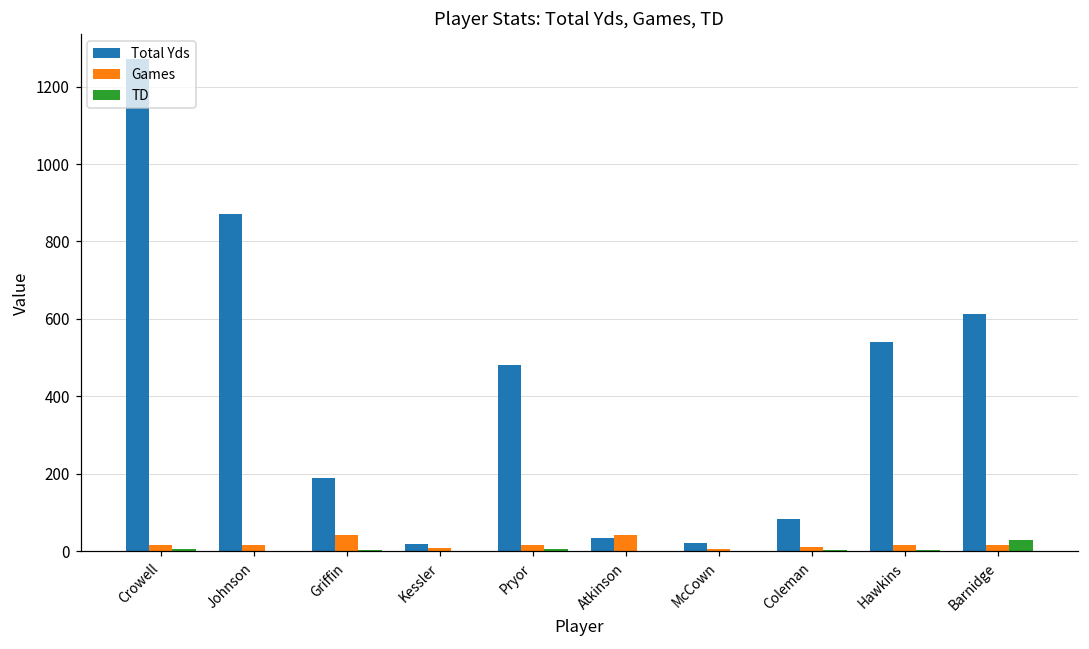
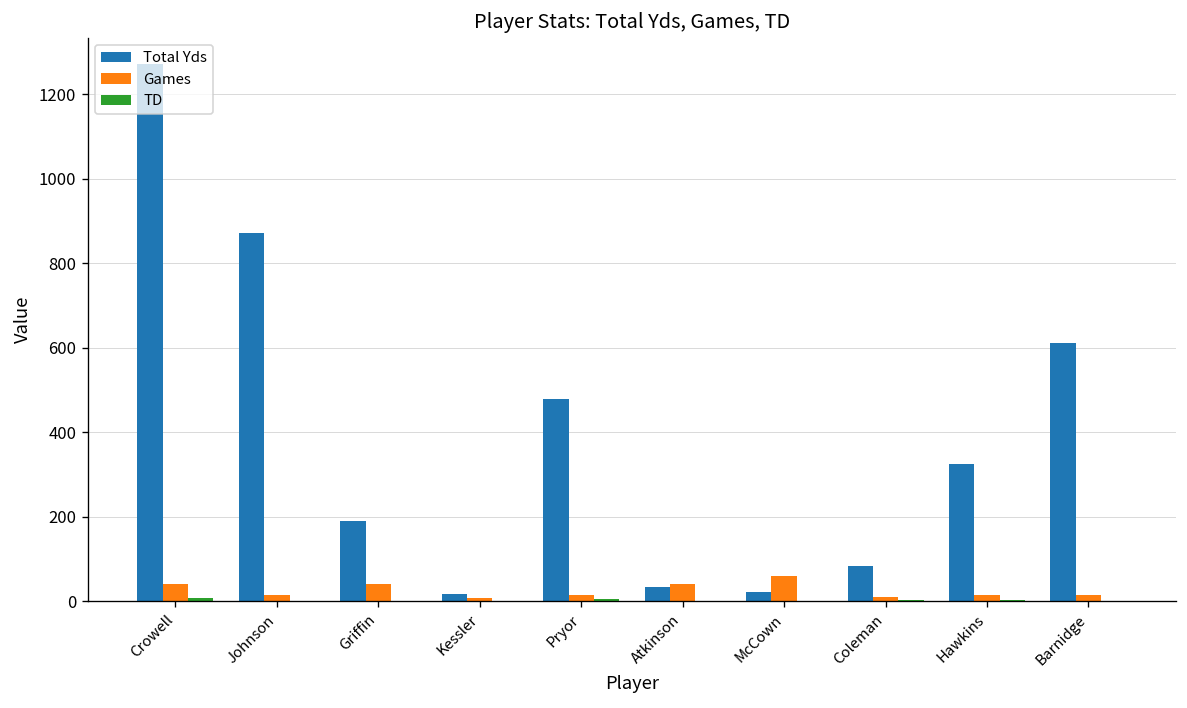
Games, Crowell: 20 -> 40
Games, McCown: 10 -> 60
Total Yds, Hawkins: 540 -> 320
TD, Barnidge: 30 -> 0
